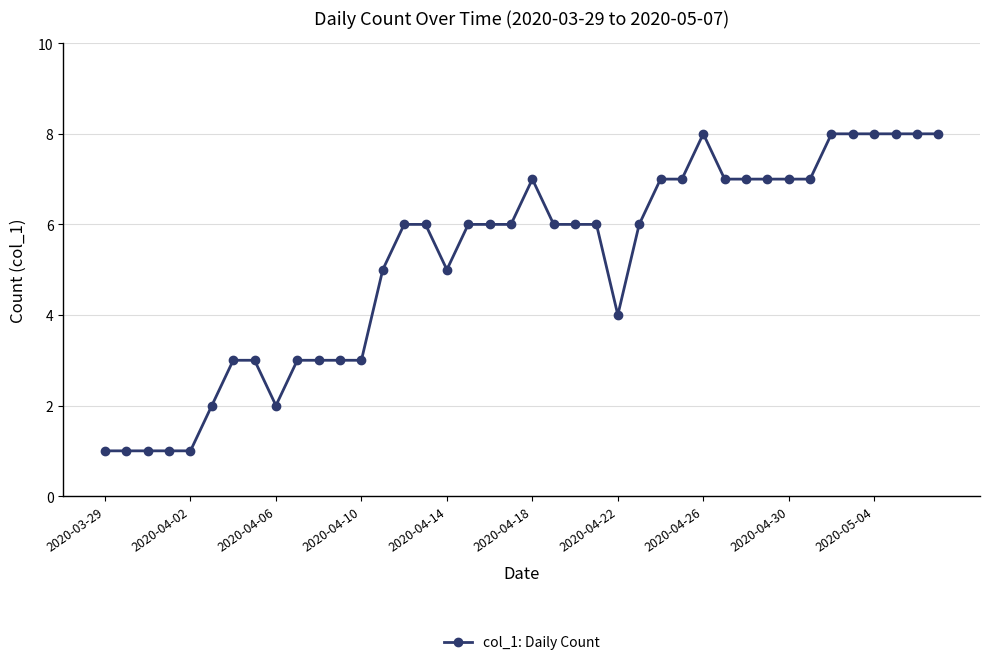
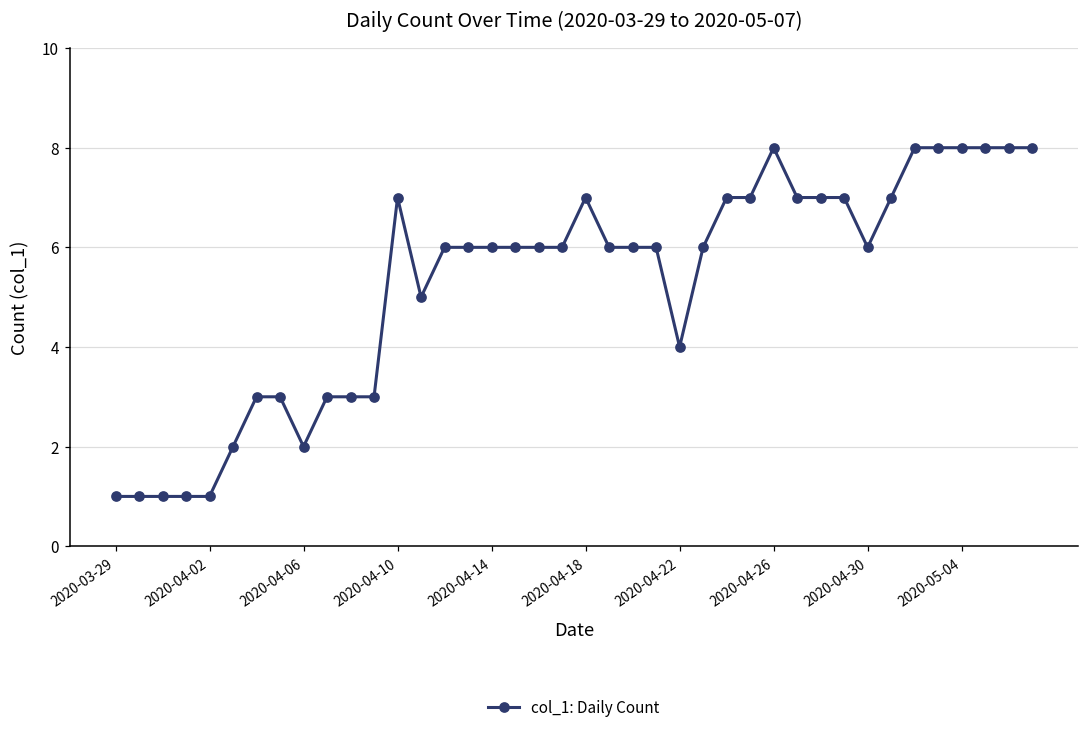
2020-04-10: 3 -> 7
2020-04-14: 5 -> 6
2020-04-30: 7 -> 6
